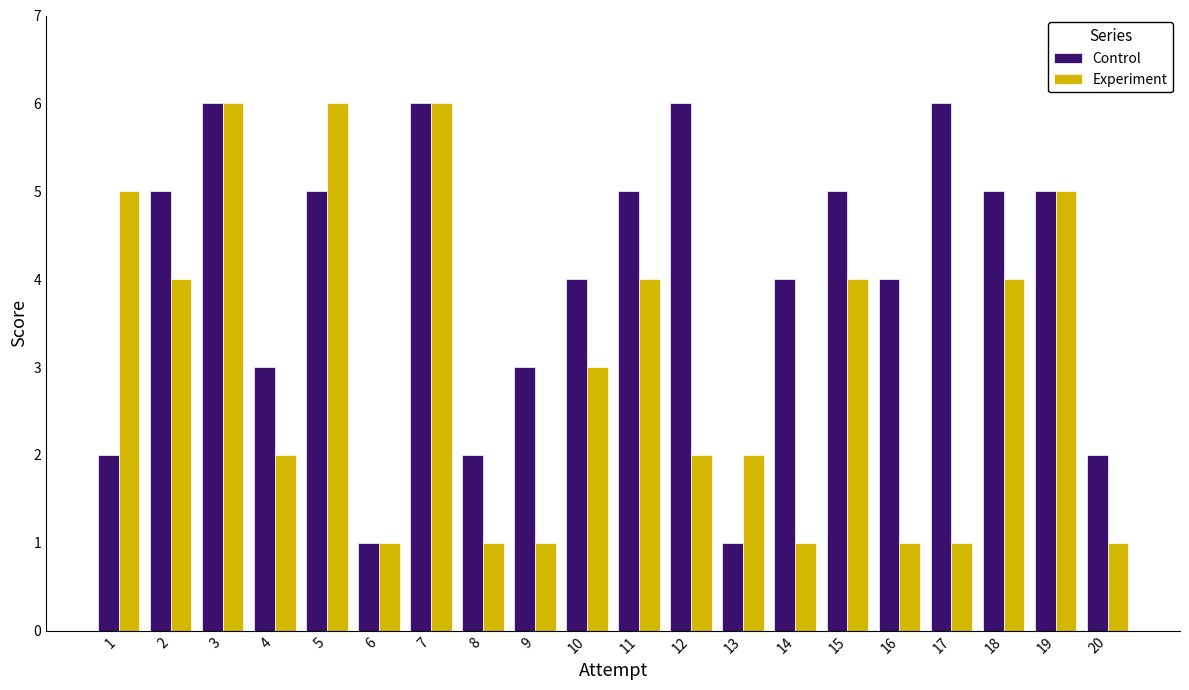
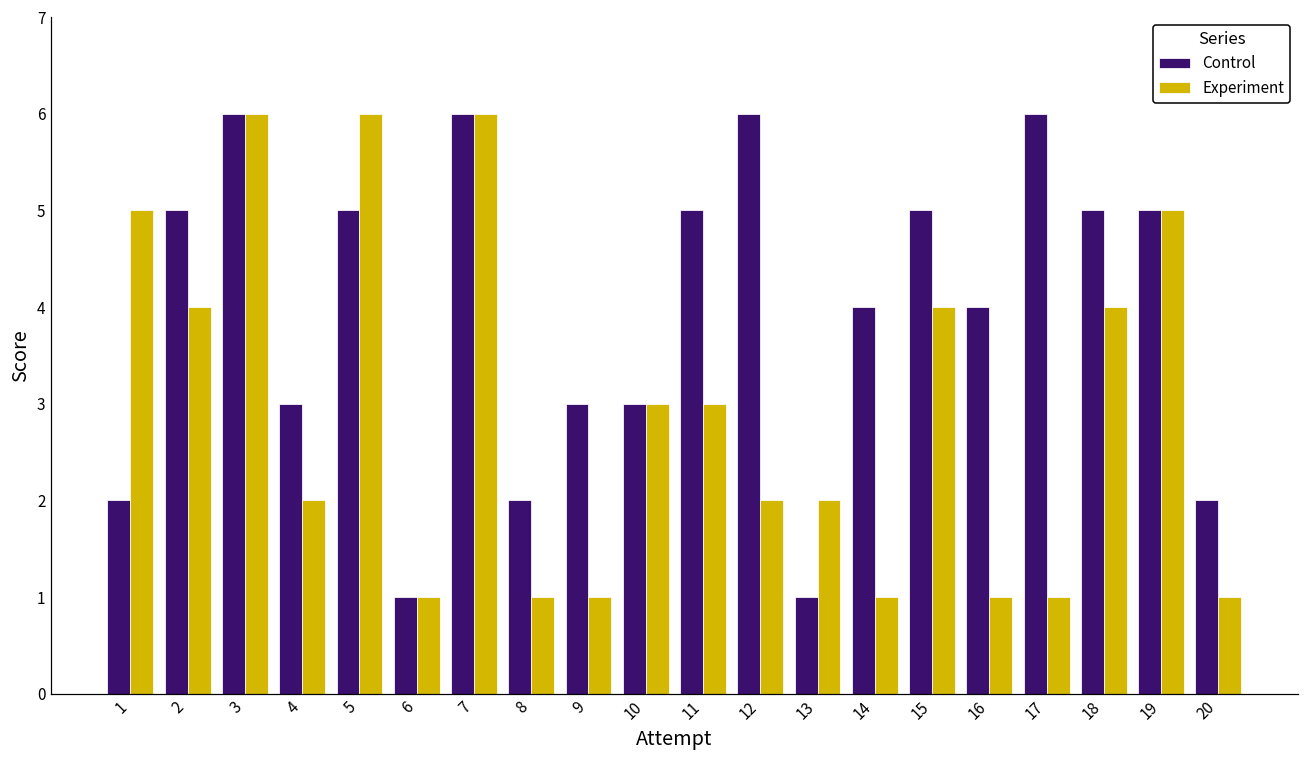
Control, 10: 4 -> 3
Experiment, 11: 4 -> 3
